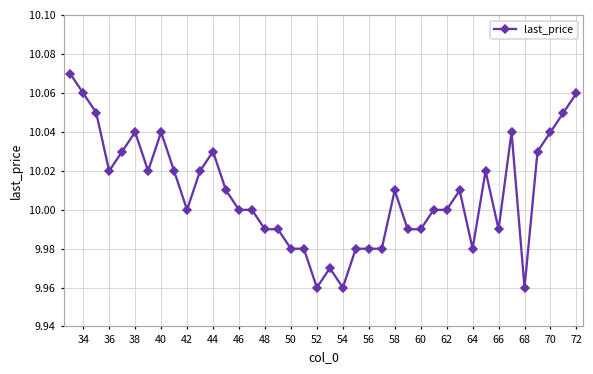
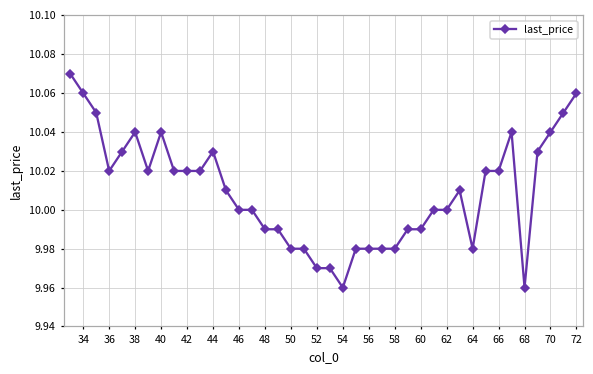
42: 10.00 -> 10.02
52: 9.96 -> 9.97
58: 10.01 -> 9.98
66: 9.99 -> 10.02
